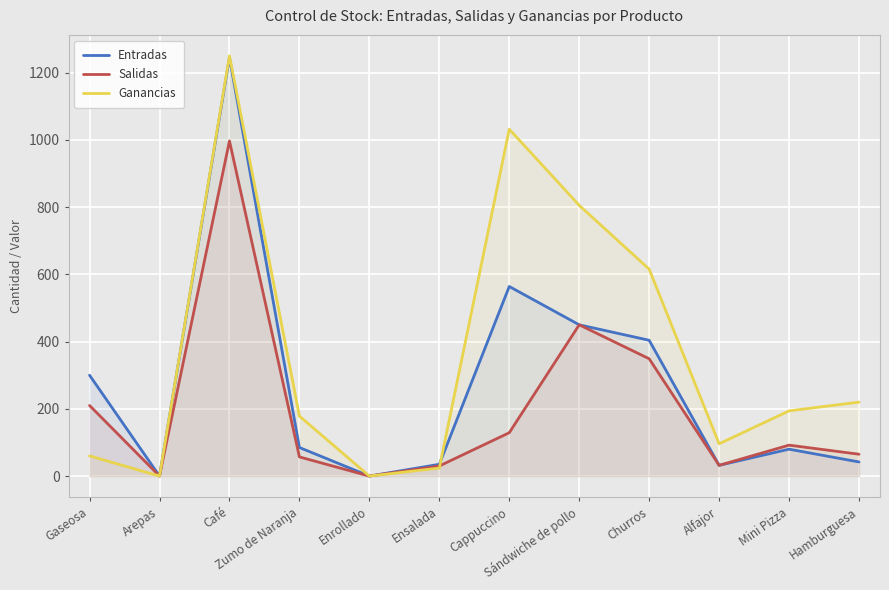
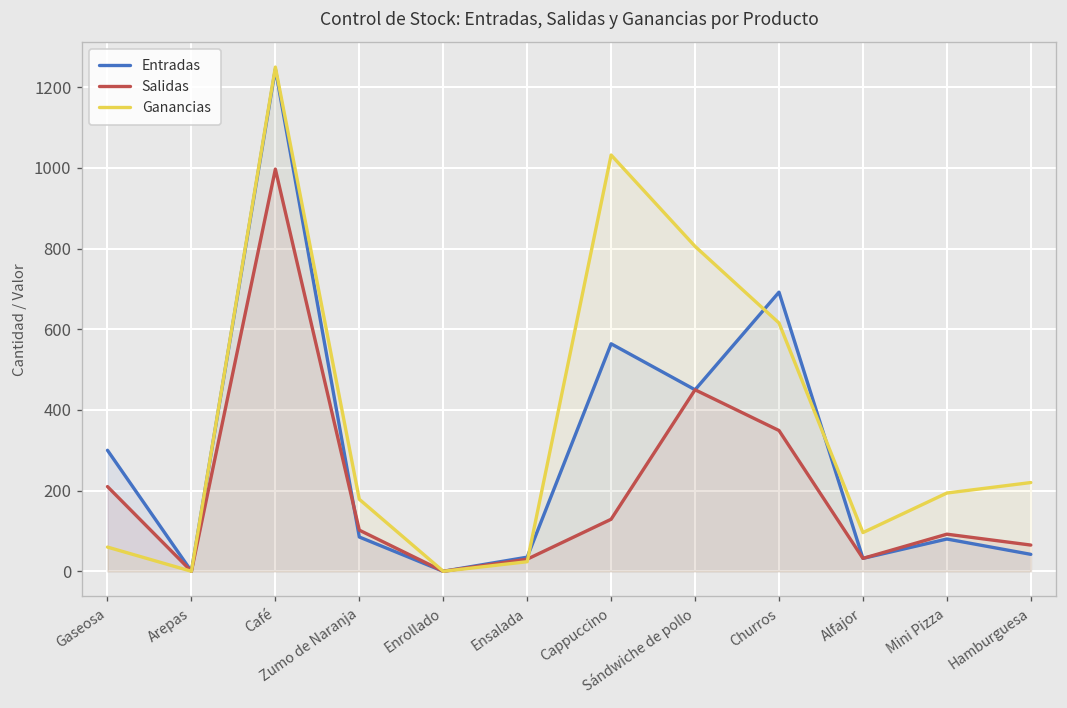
Salidas, Zumo de Naranja: 60 -> 100
Entradas, Churros: 400 -> 690
